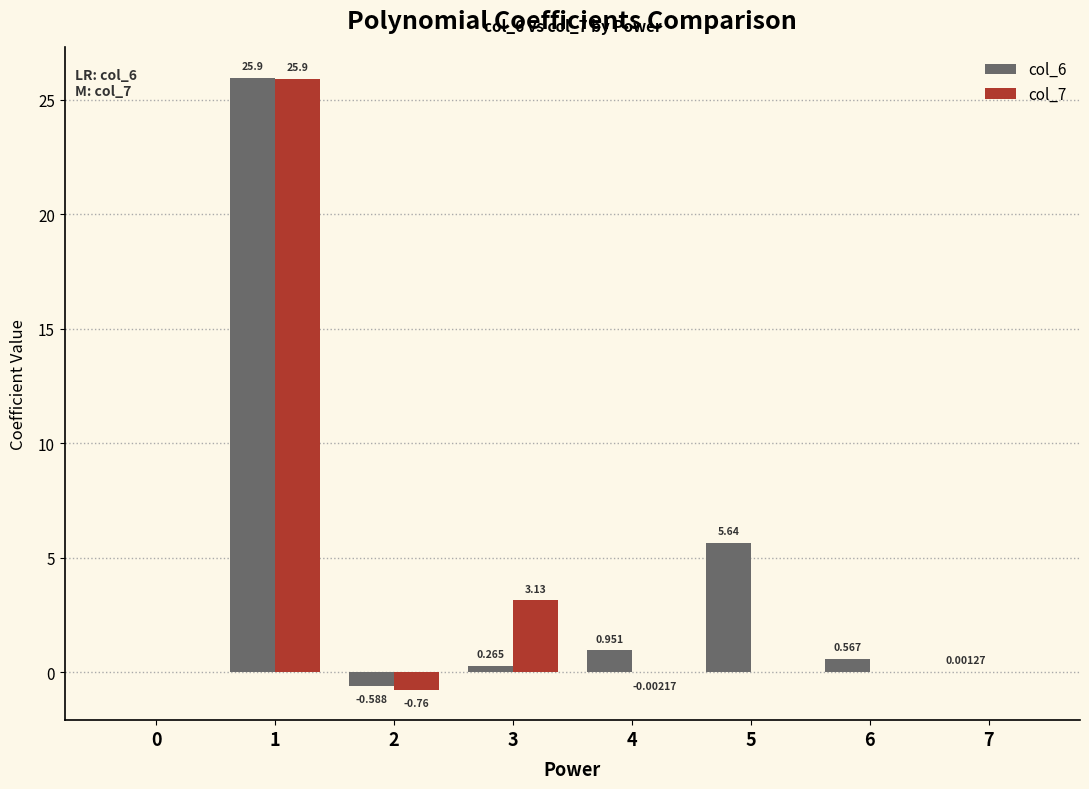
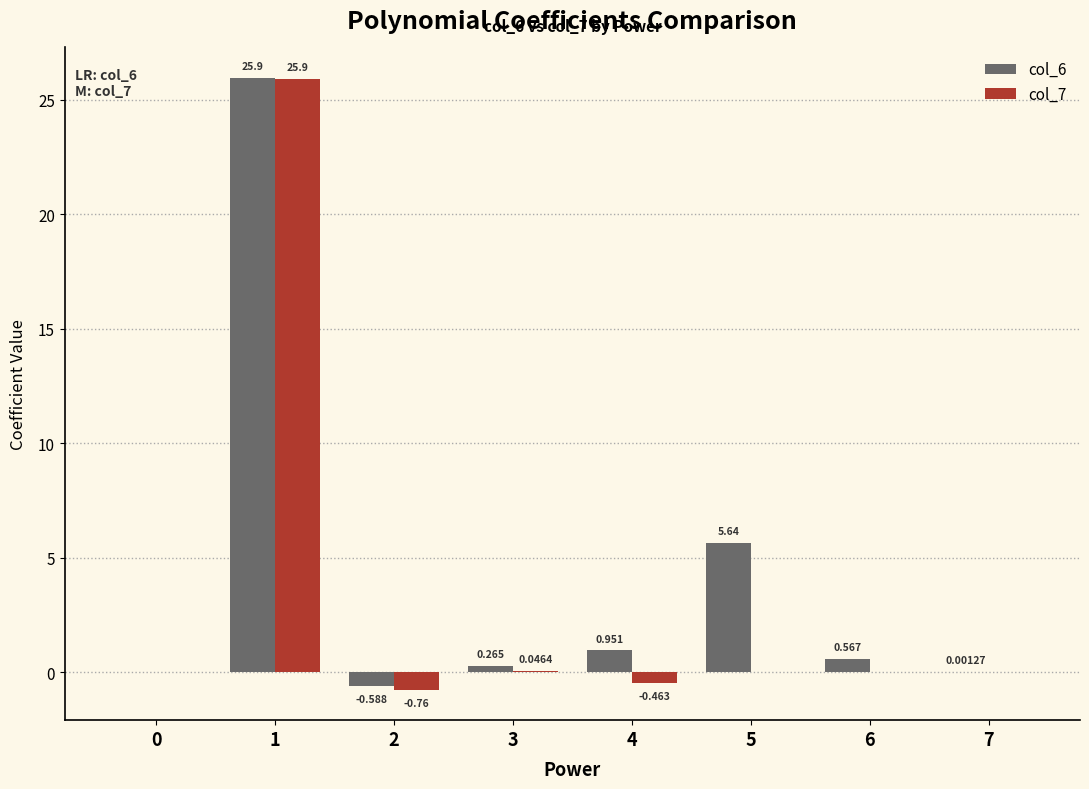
col_7, 3: 3.13 -> 0.0464
col_7, 4: -0.00217 -> -0.463
